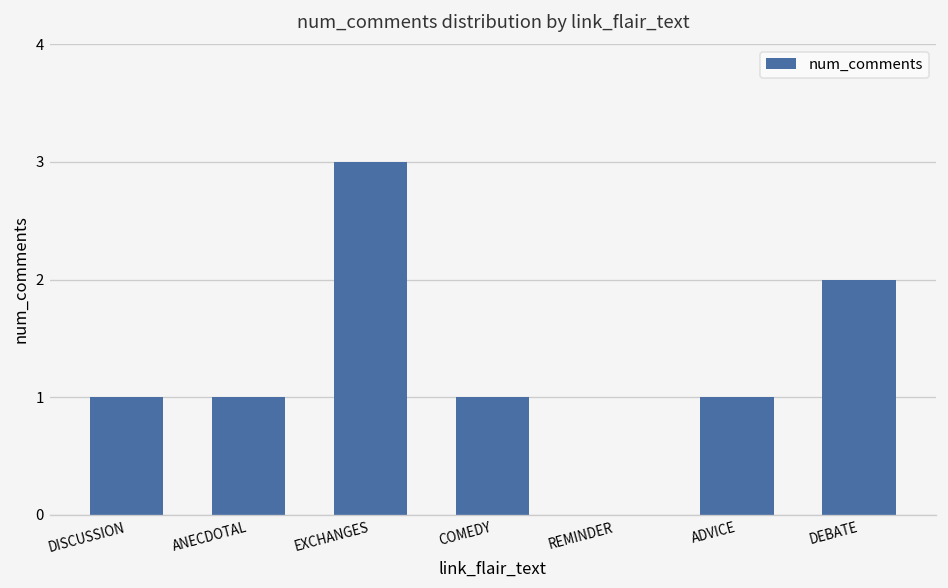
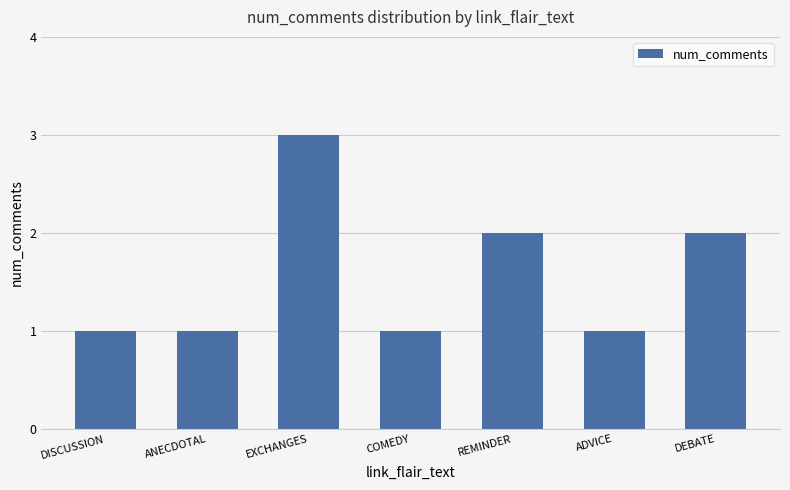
REMINDER: 0 -> 2
